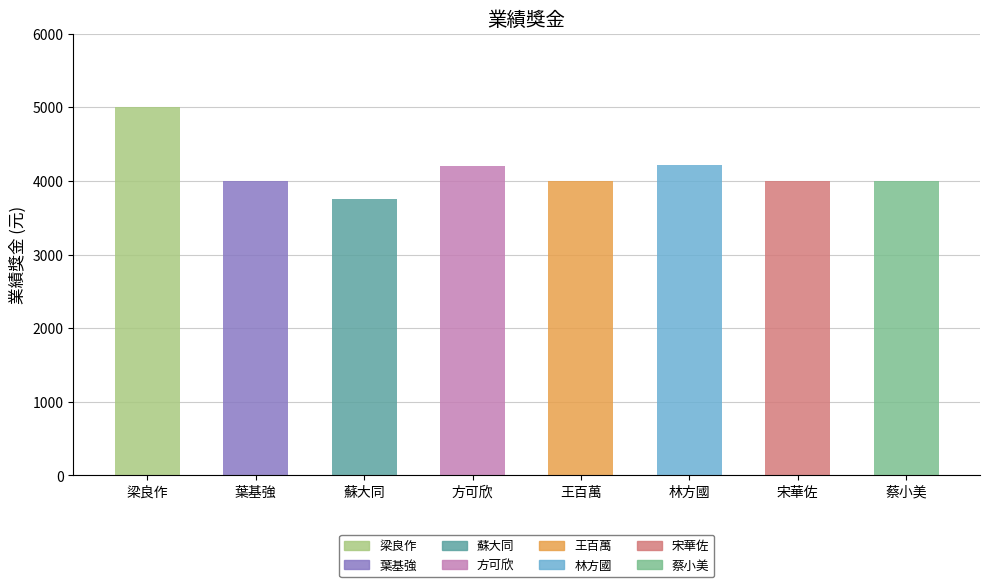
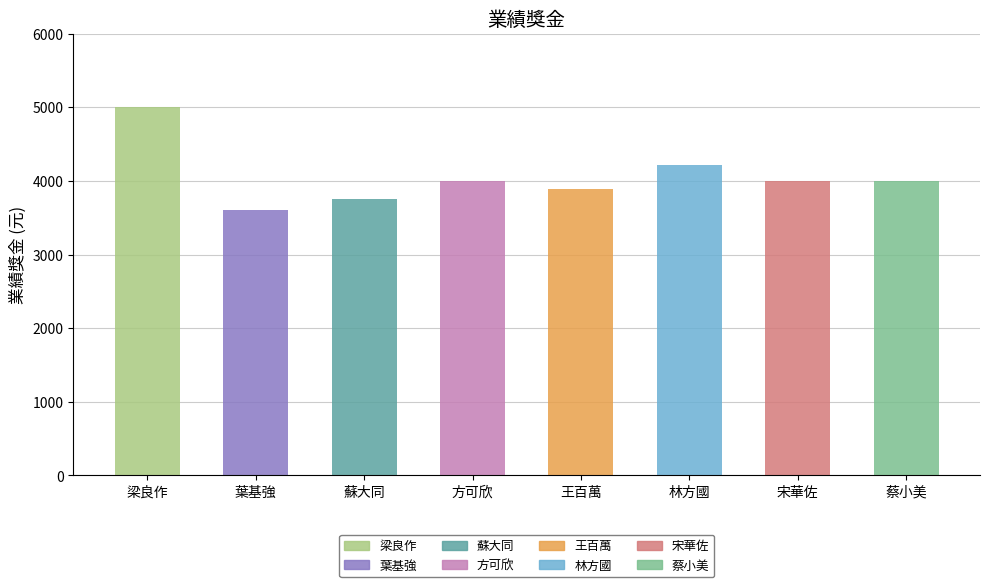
葉基強: 4000 -> 3600
方可欣: 4200 -> 4000
王百萬: 4000 -> 3900
